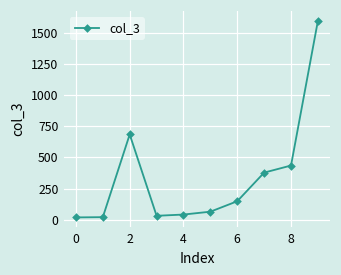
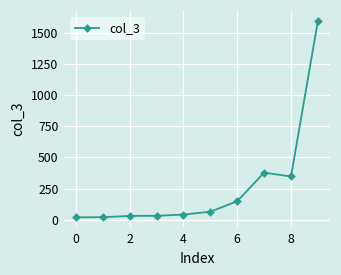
2: 690 -> 30
8: 440 -> 350
